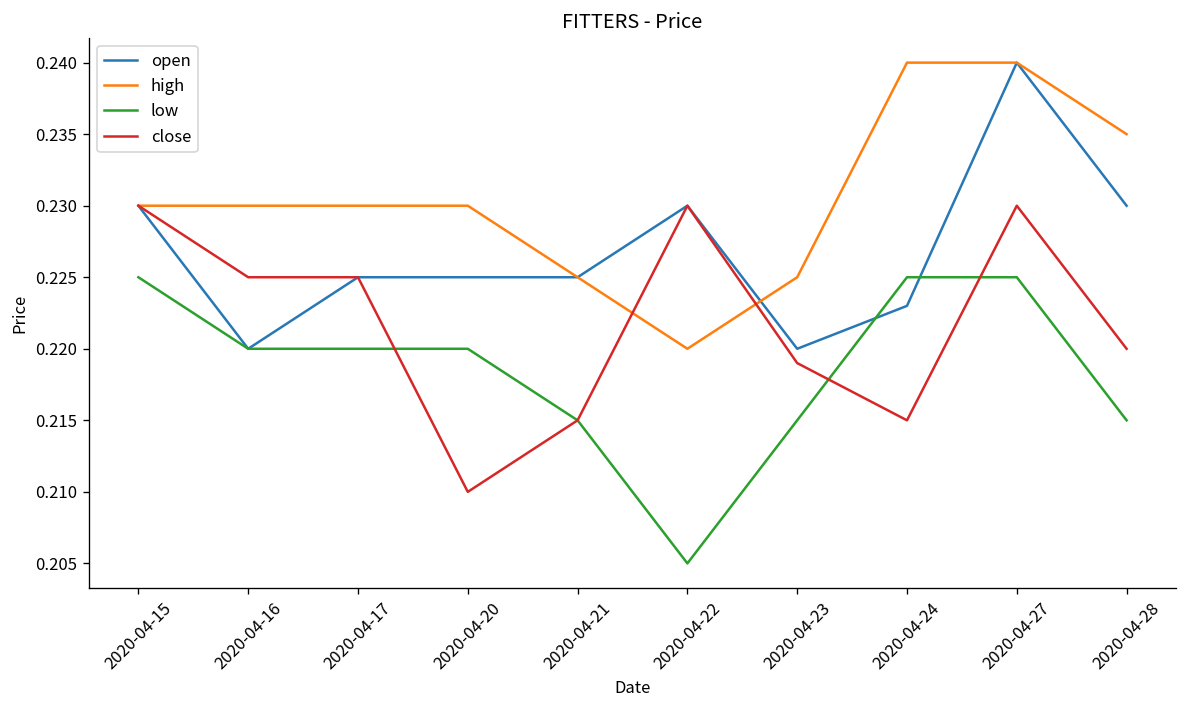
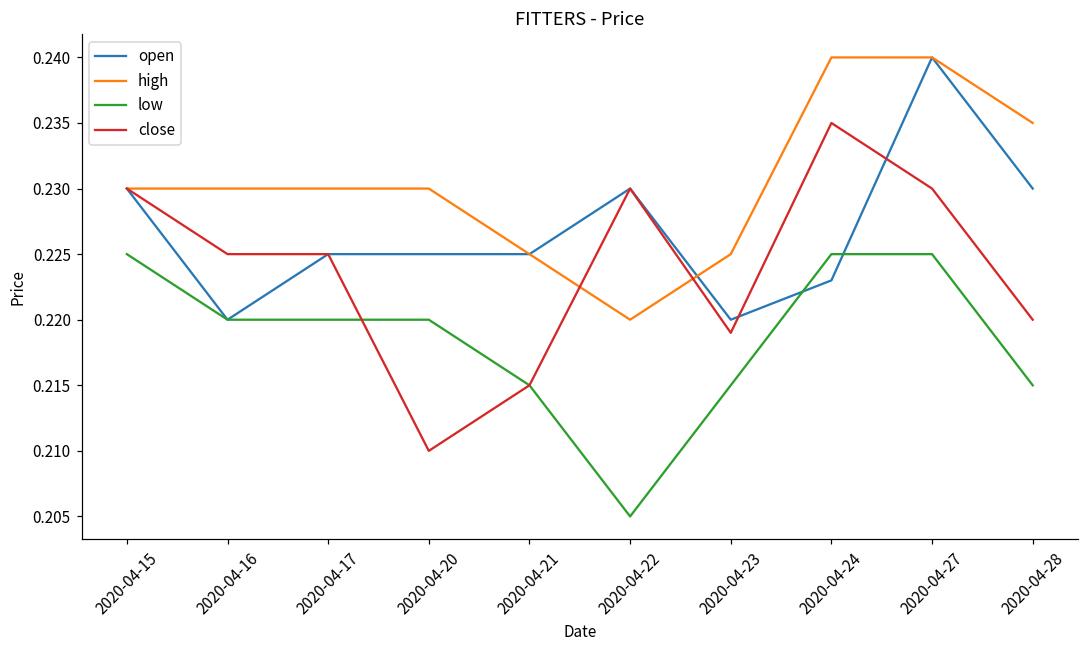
close, 2020-04-24: 0.215 -> 0.235
